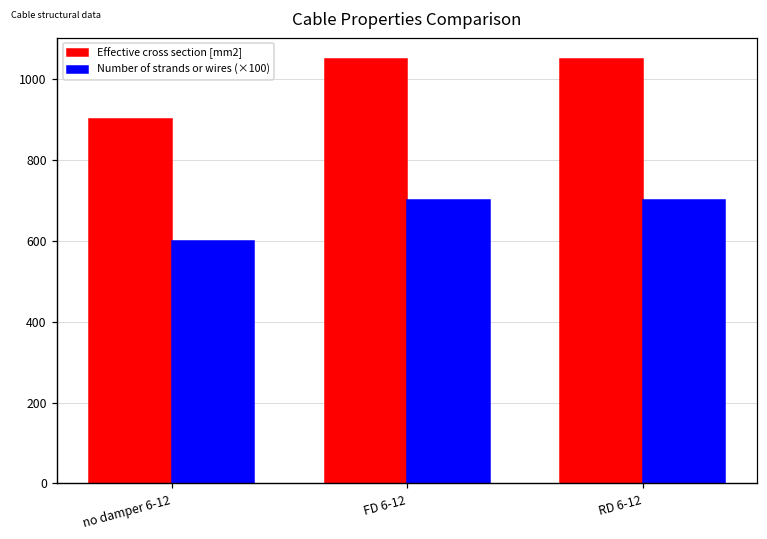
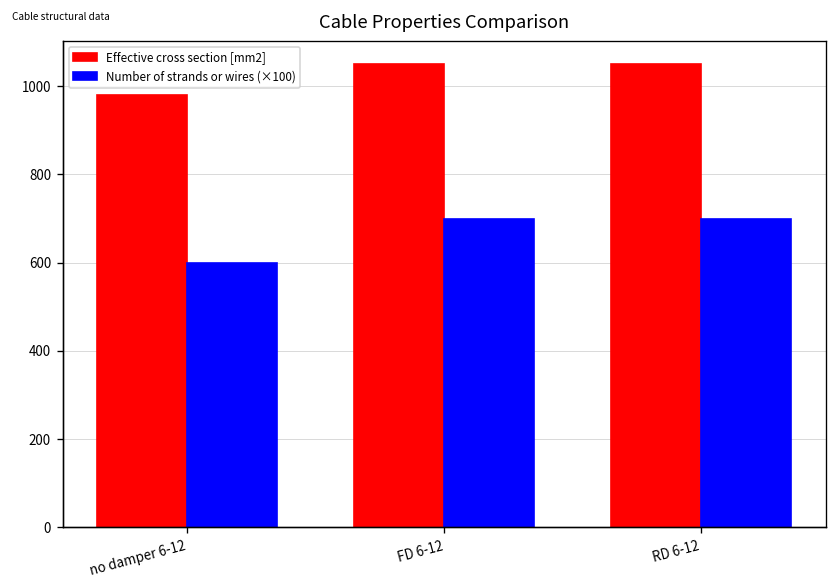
Effective cross section [mm2], no damper 6-12: 900 -> 980
